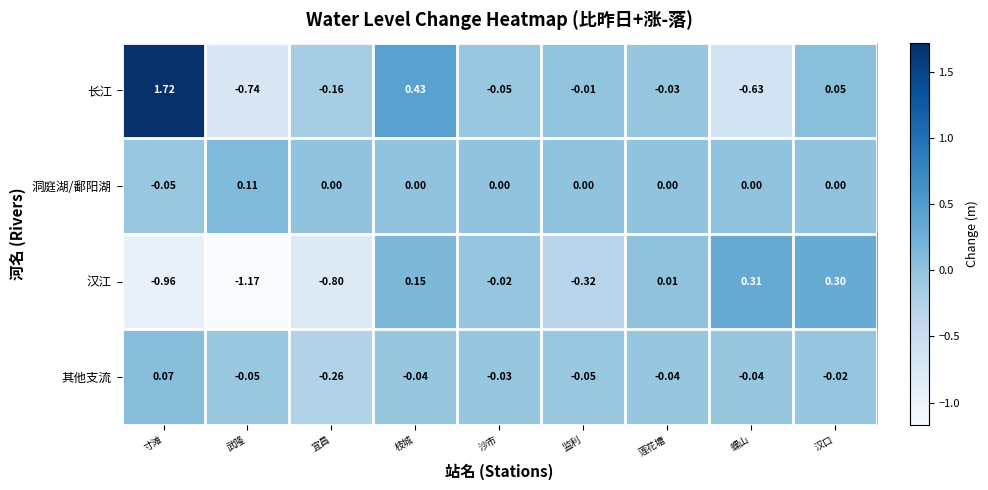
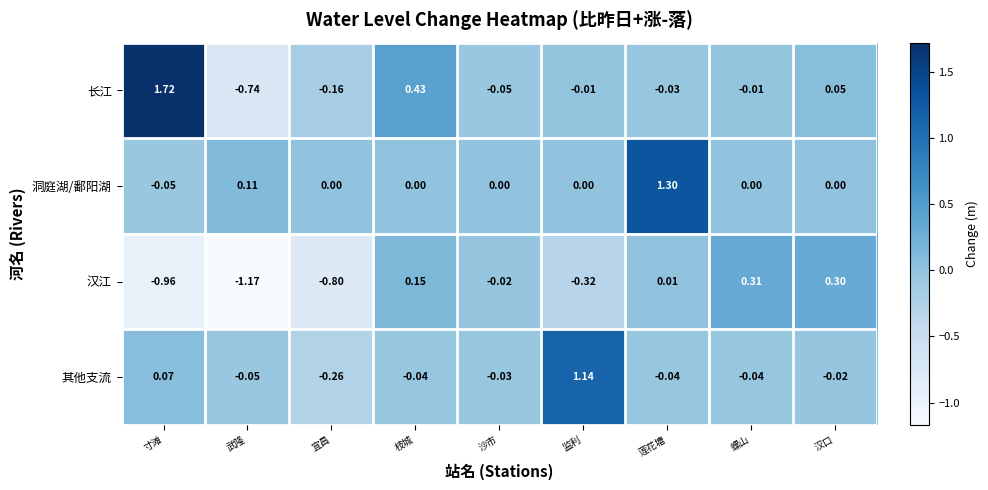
长江, 螺山: -0.63 -> -0.01
洞庭湖/鄱阳湖, 莲花塘: 0.00 -> 1.30
其他支流, 监利: -0.05 -> 1.14
